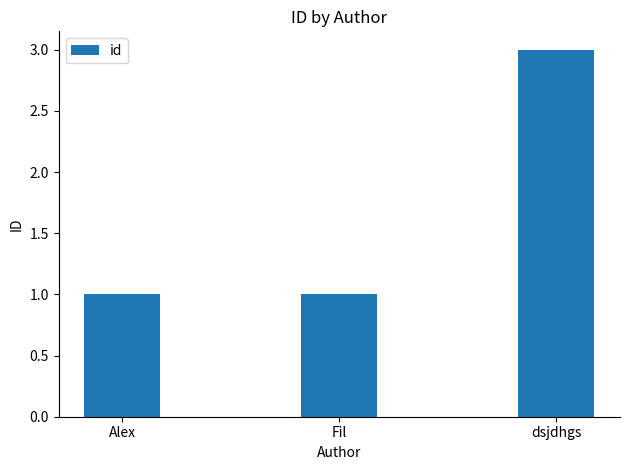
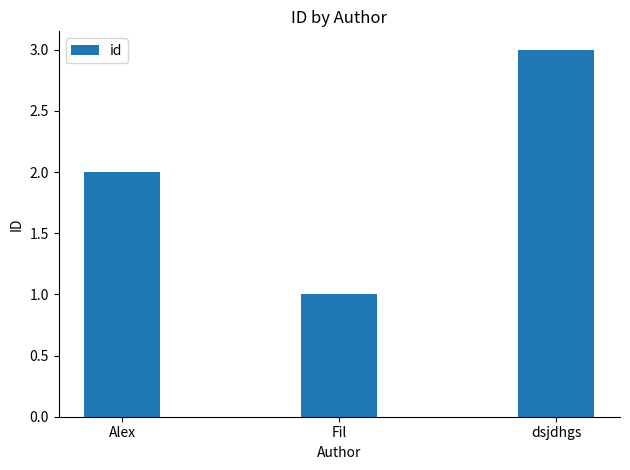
Alex: 1 -> 2
